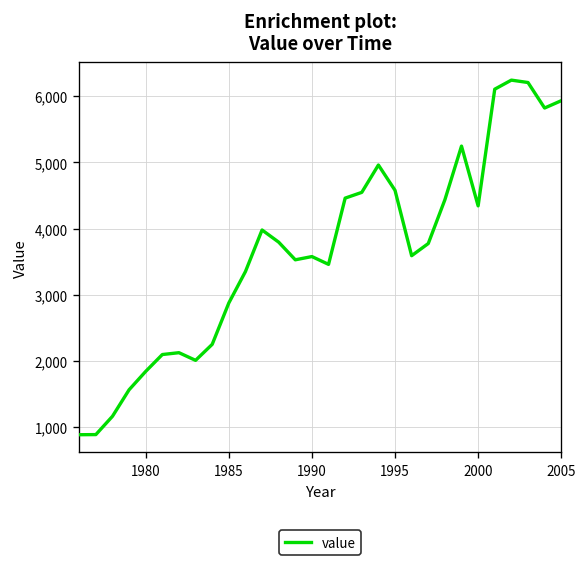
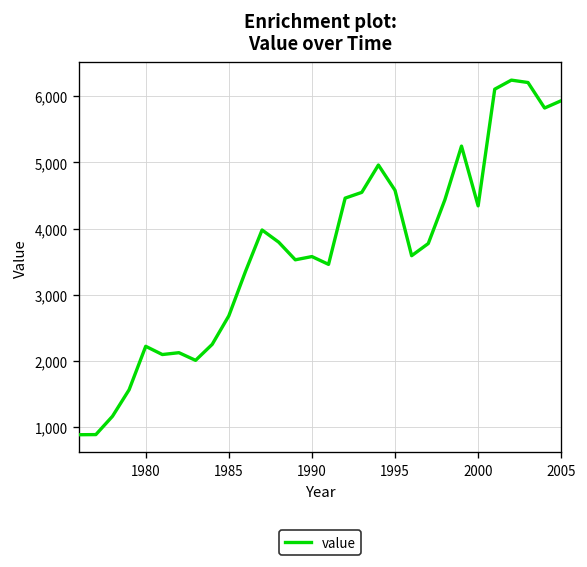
1980: 1,800 -> 2,200
1985: 2,900 -> 2,700
